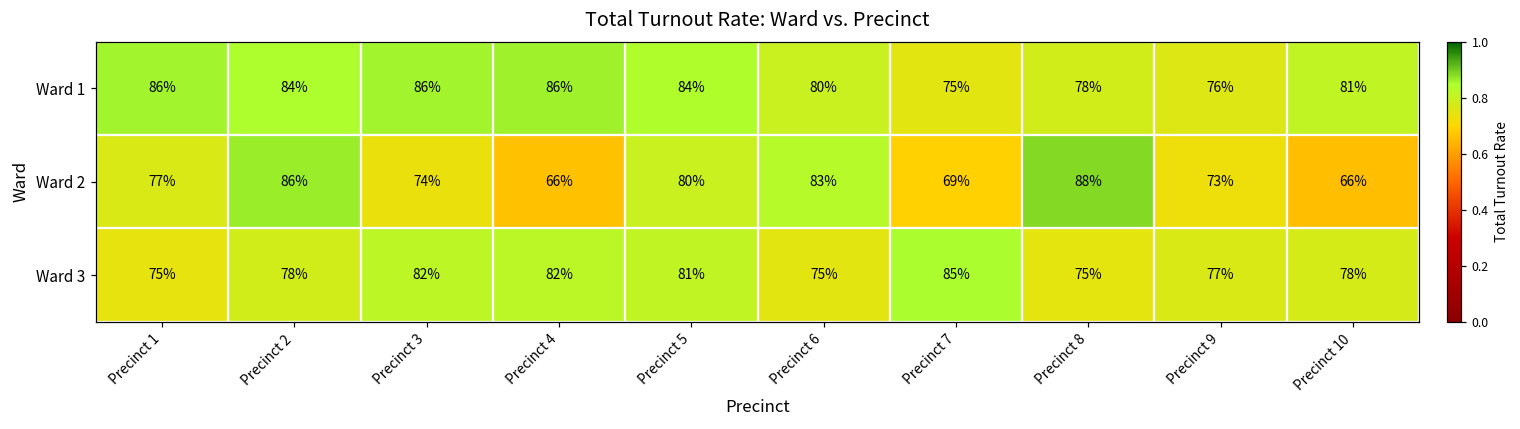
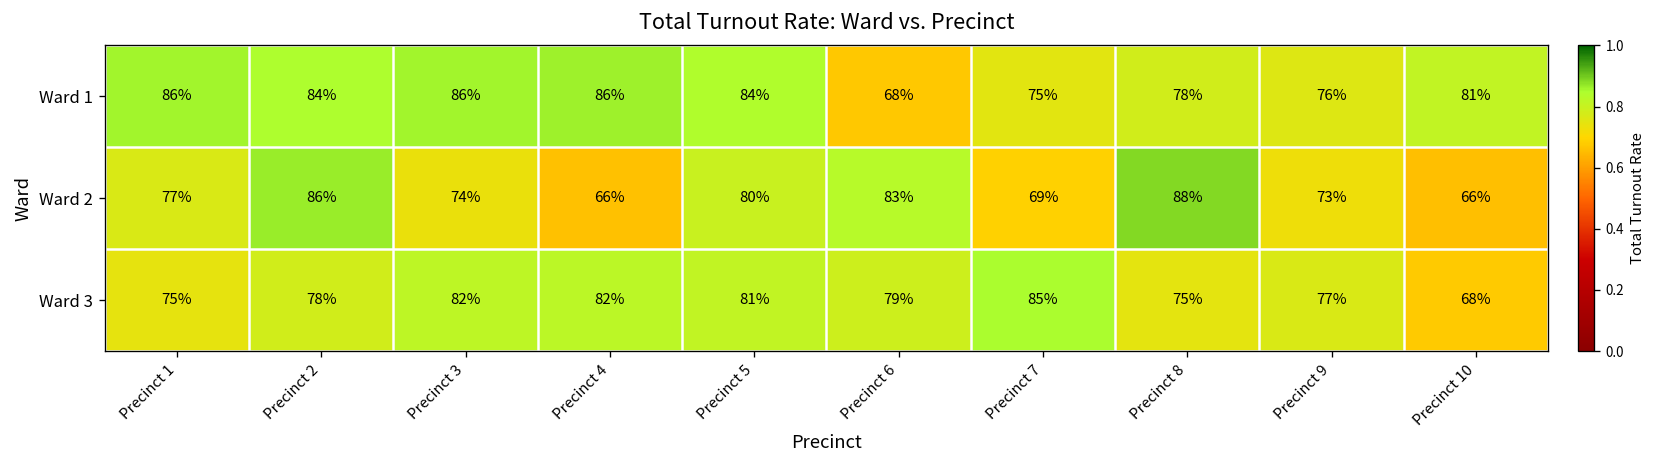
Ward 1, Precinct 6: 80% -> 68%
Ward 3, Precinct 6: 75% -> 79%
Ward 3, Precinct 10: 78% -> 68%
